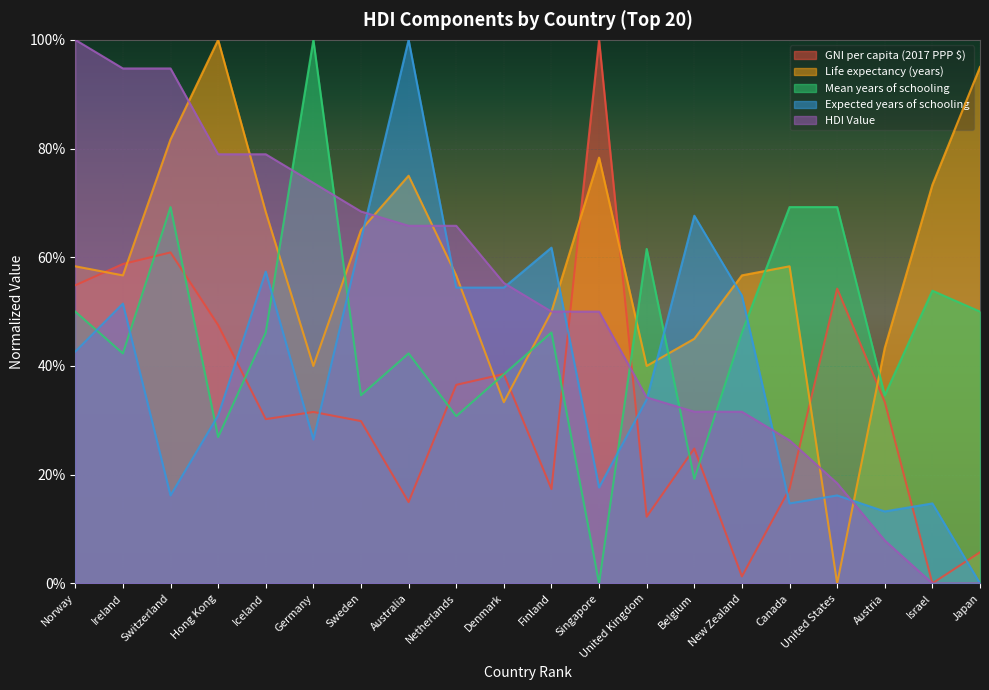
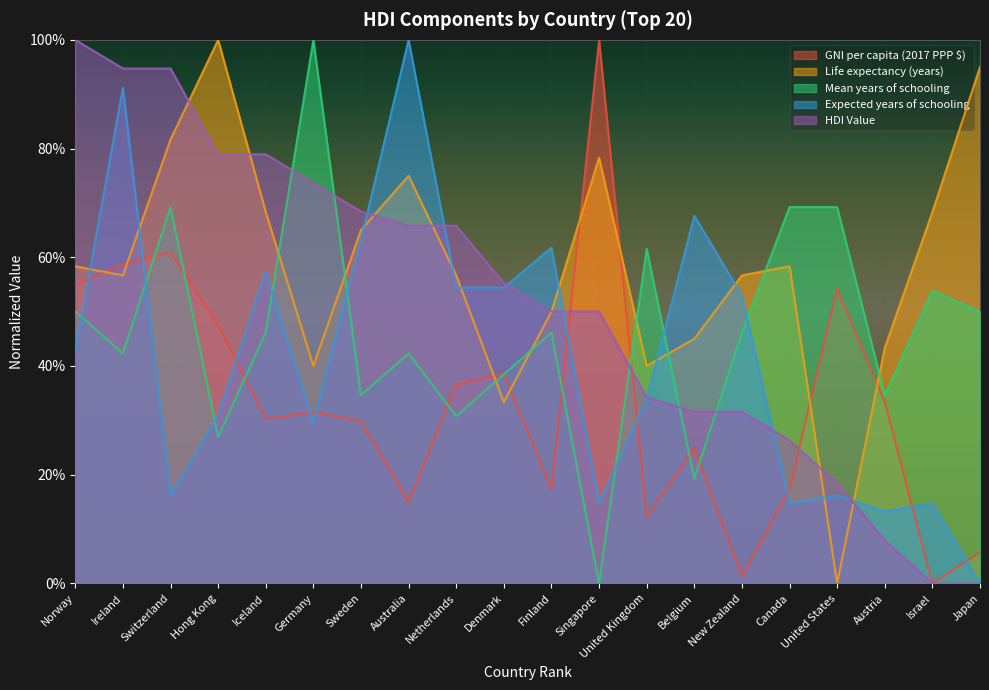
Expected years of schooling, Ireland: 51% -> 91%
Expected years of schooling, Germany: 26% -> 29%
Expected years of schooling, Singapore: 18% -> 15%
Life expectancy (years), Israel: 73% -> 68%
